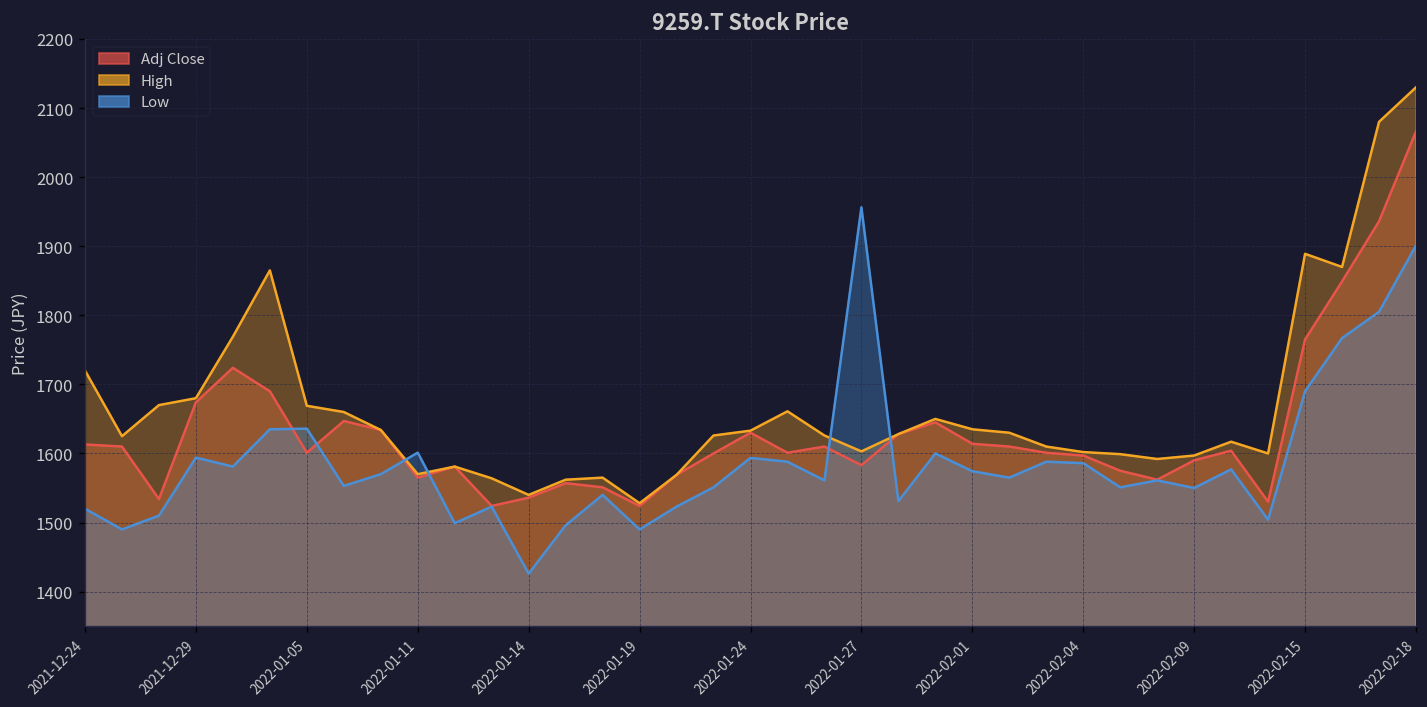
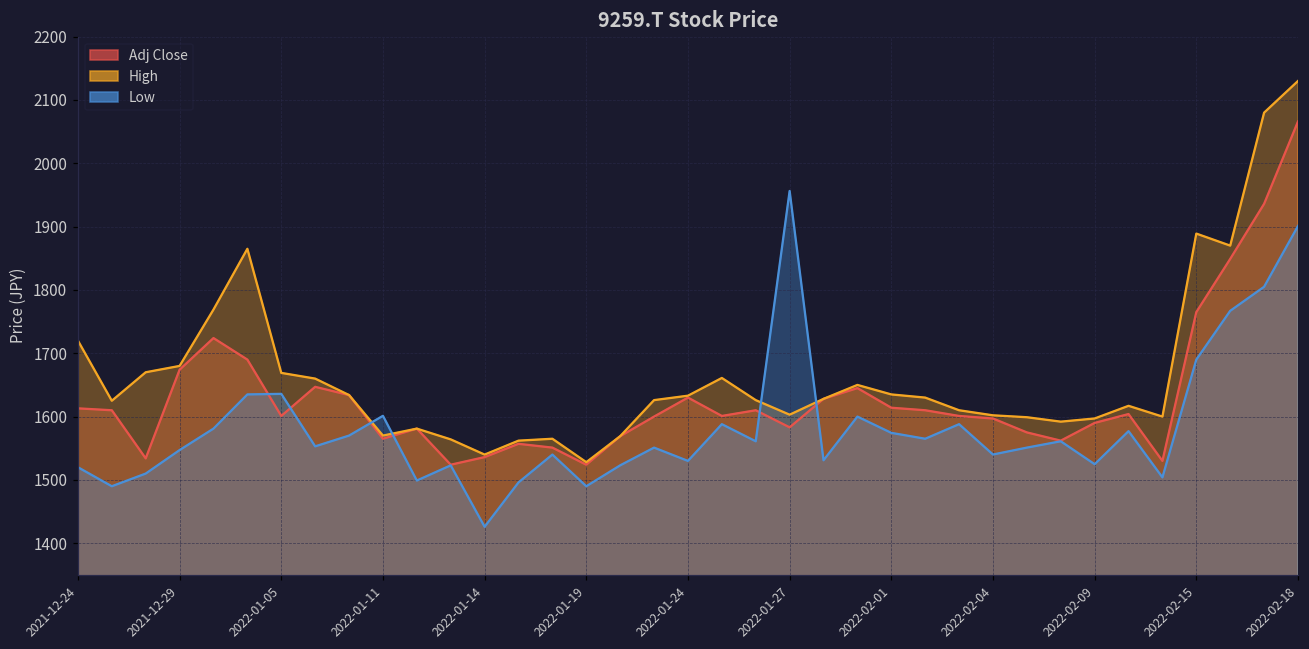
Low, 2021-12-29: 1590 -> 1550
Low, 2022-01-24: 1590 -> 1530
Low, 2022-02-04: 1590 -> 1540
Low, 2022-02-09: 1550 -> 1520
